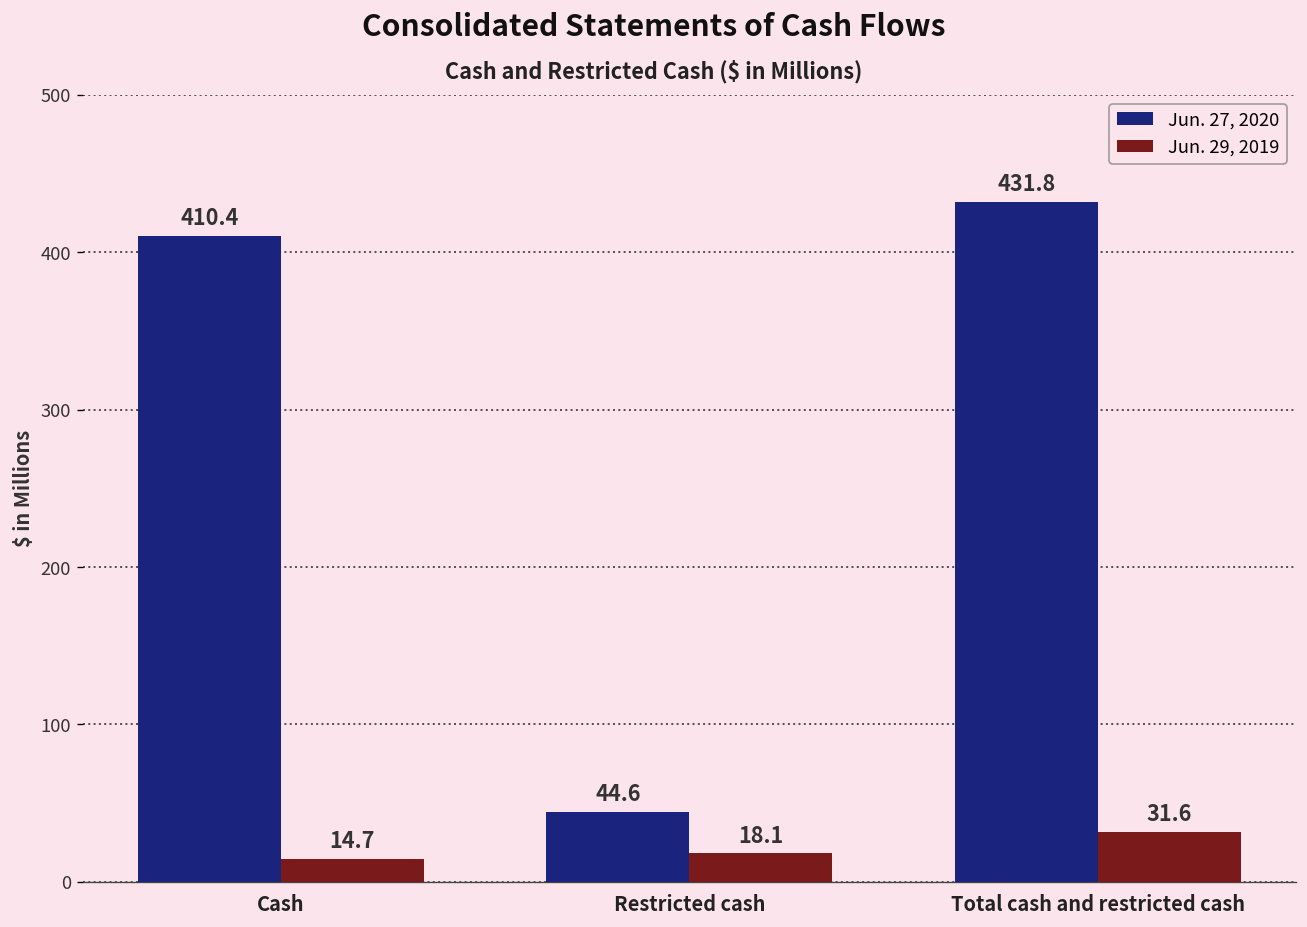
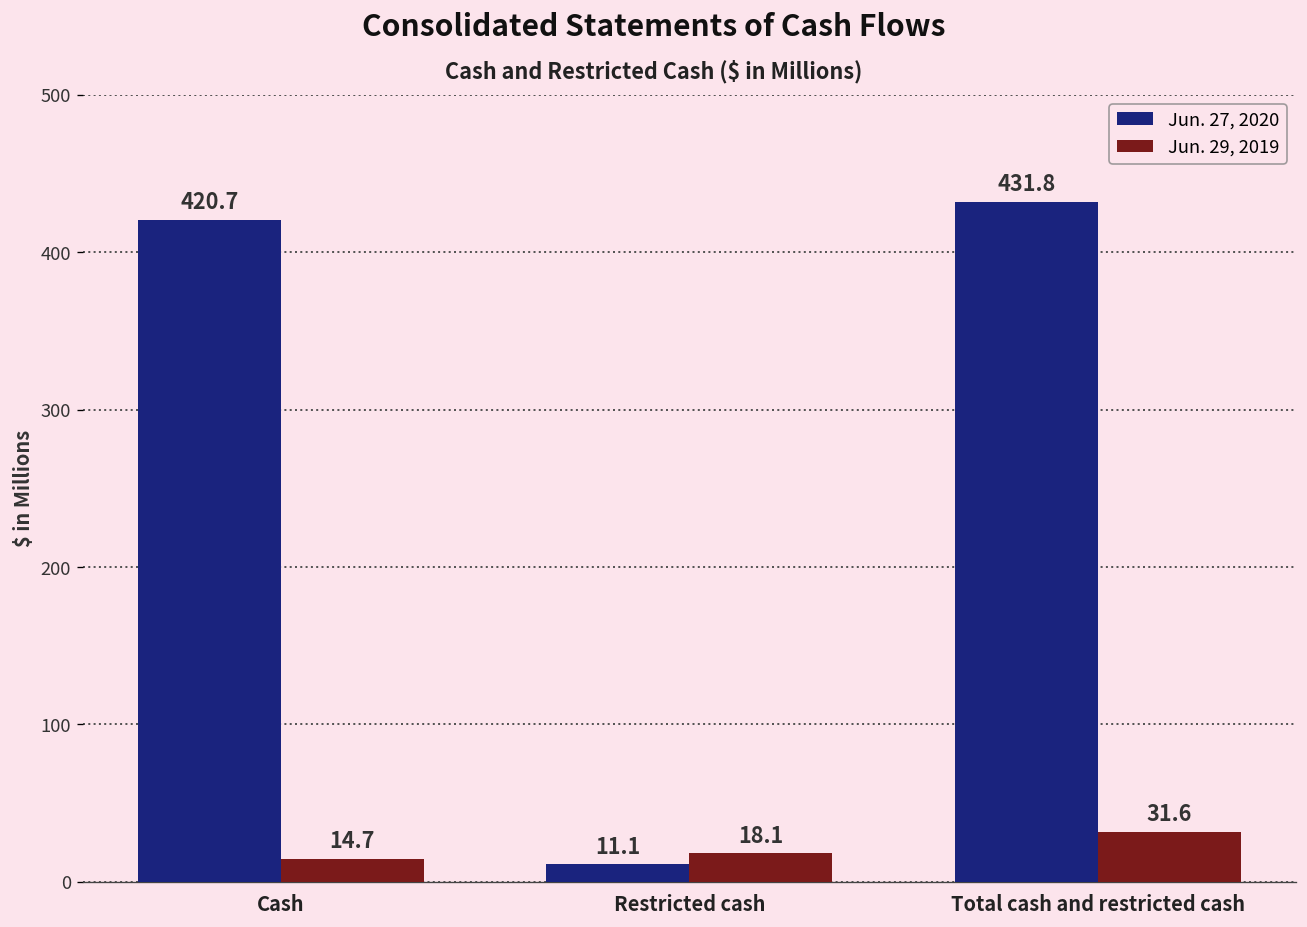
Jun. 27, 2020, Cash: 410.4 -> 420.7
Jun. 27, 2020, Restricted cash: 44.6 -> 11.1
